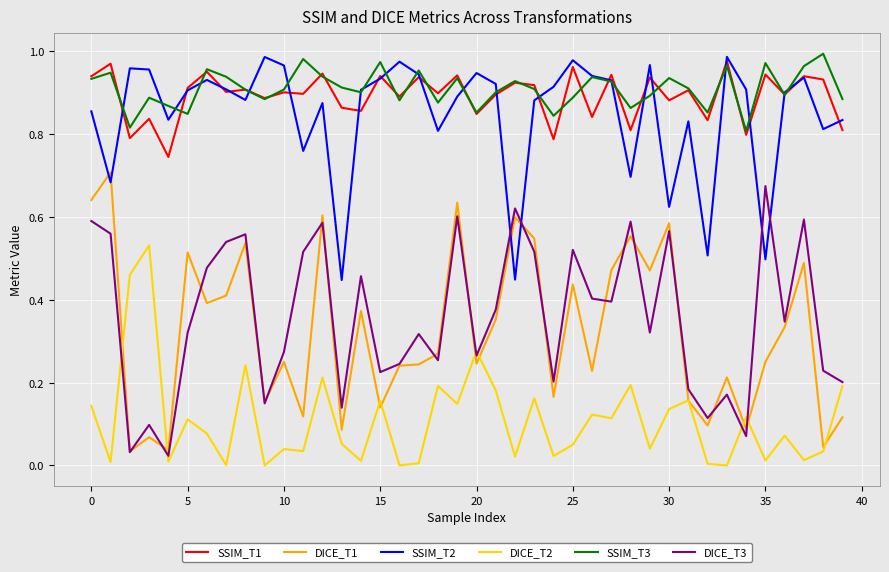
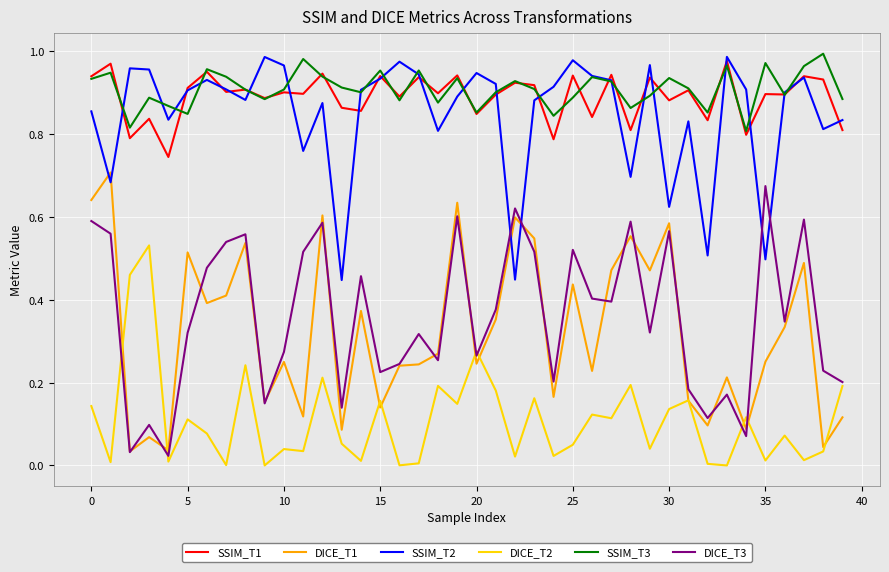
SSIM_T3, 15: 0.97 -> 0.95
SSIM_T1, 25: 0.96 -> 0.94
SSIM_T1, 35: 0.94 -> 0.90
